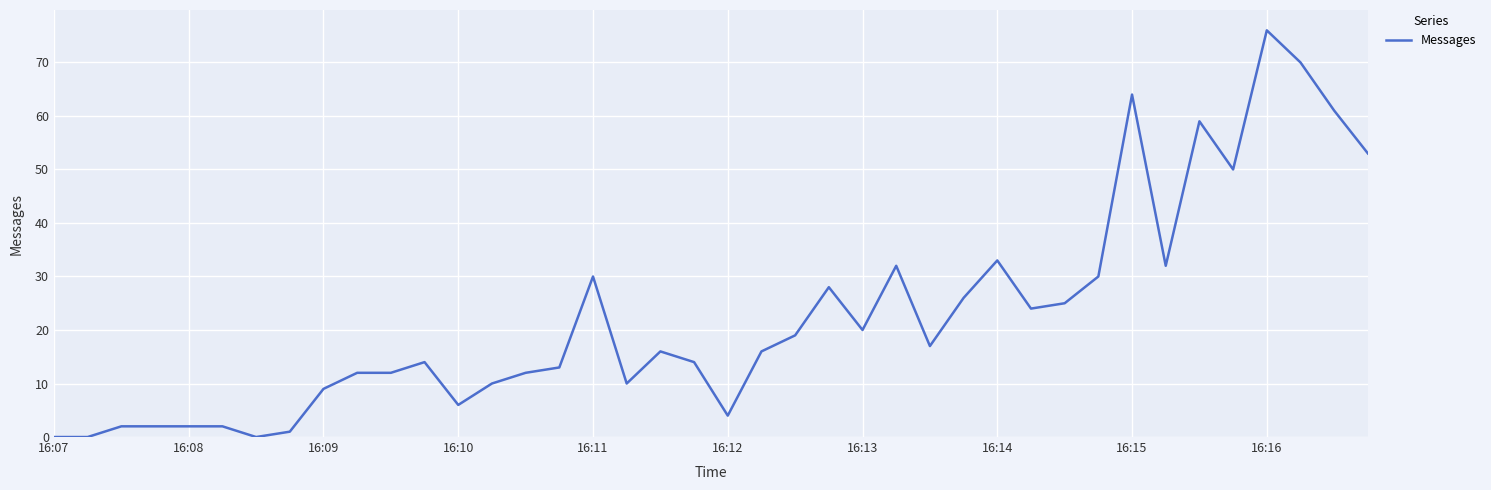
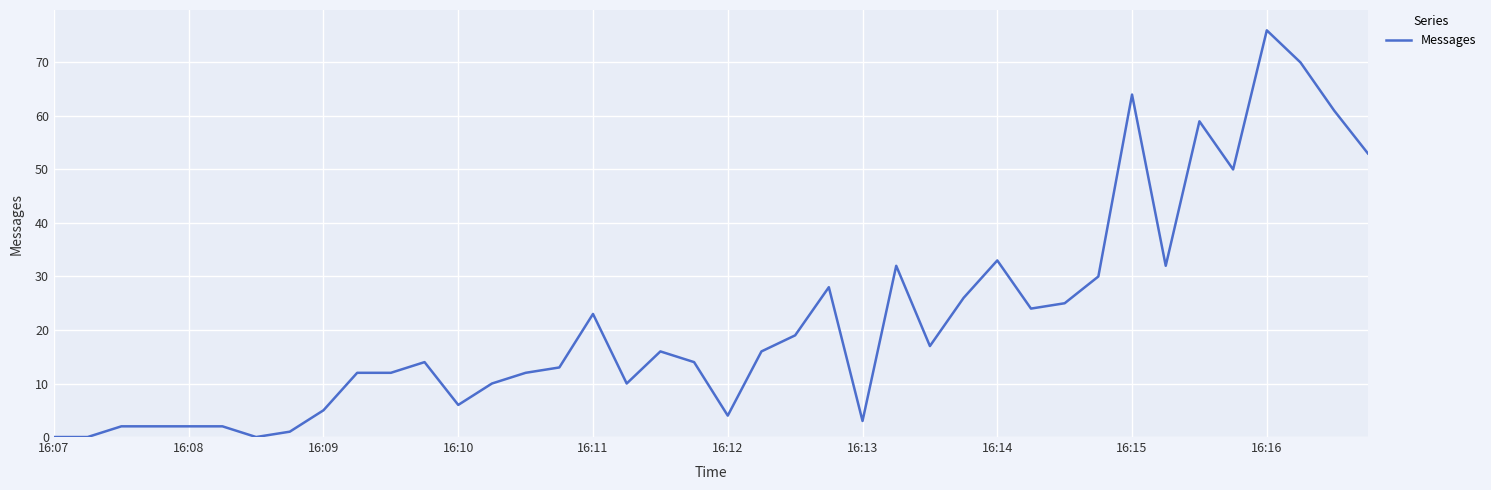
16:09: 9 -> 5
16:11: 30 -> 23
16:13: 20 -> 3
